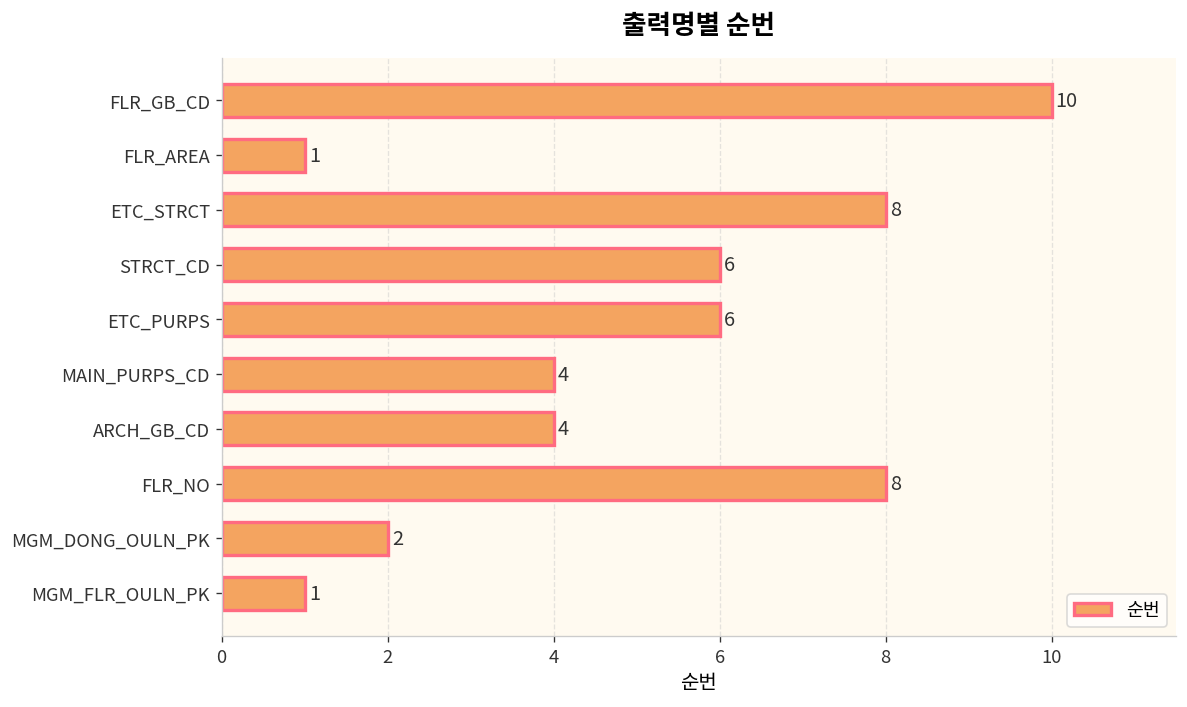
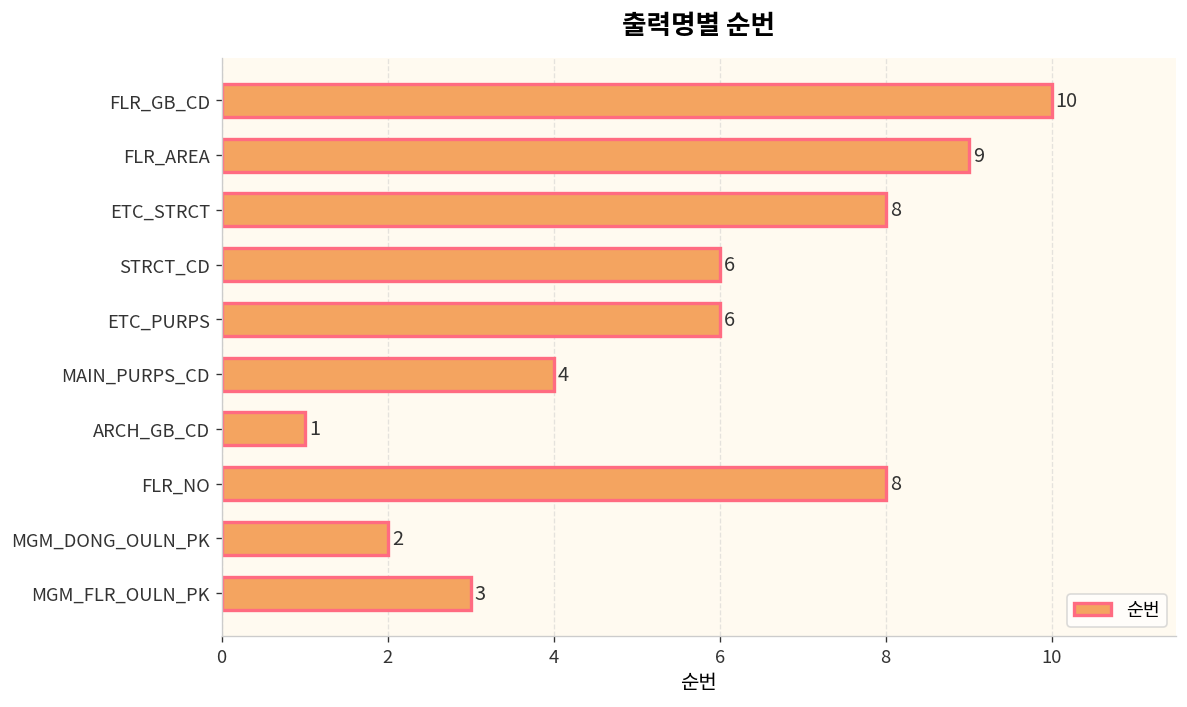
FLR_AREA: 1 -> 9
ARCH_GB_CD: 4 -> 1
MGM_FLR_OULN_PK: 1 -> 3
